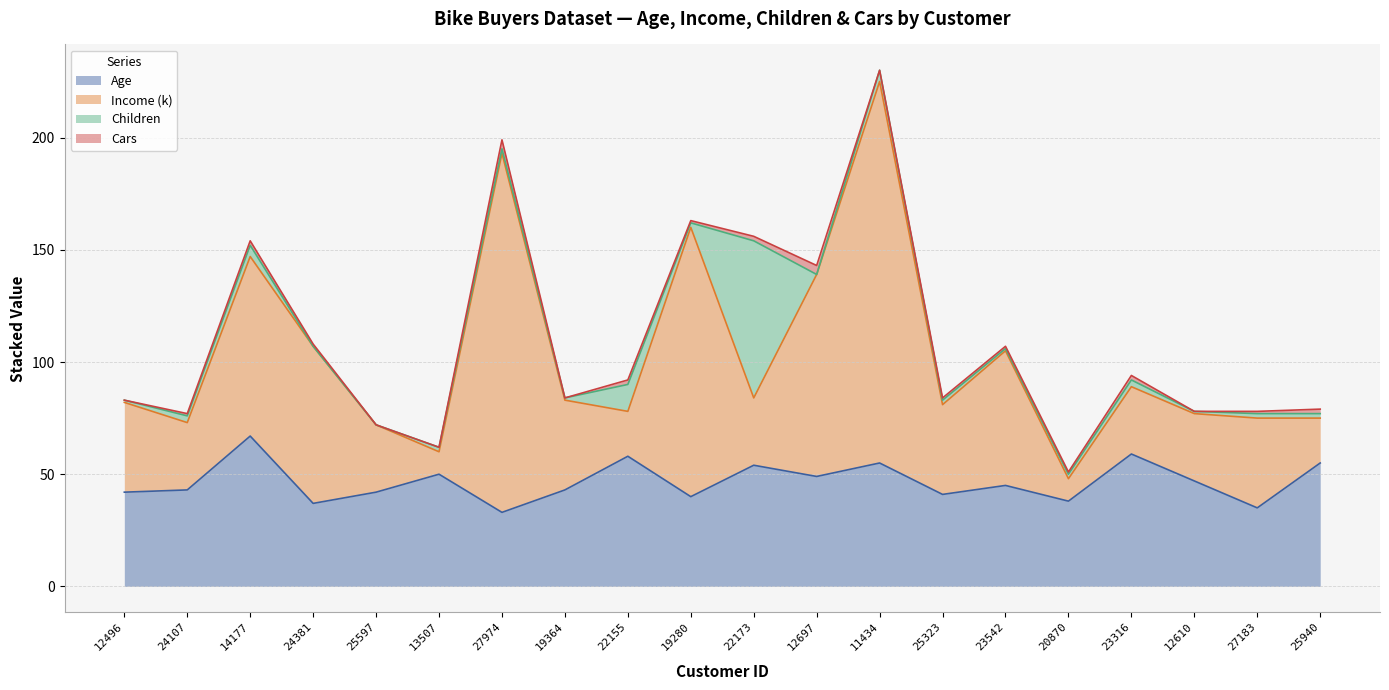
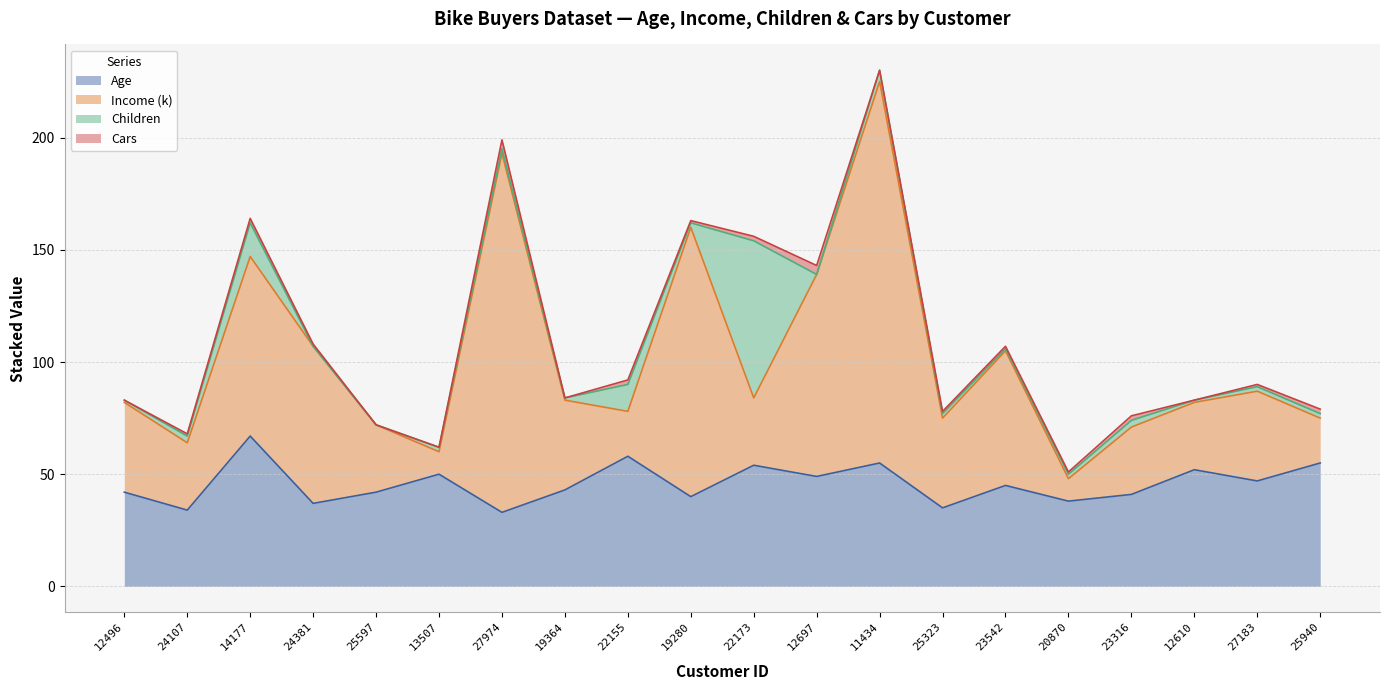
Age, 24107: 43 -> 34
Children, 14177: 5 -> 15
Age, 25323: 41 -> 35
Age, 23316: 59 -> 41
Age, 12610: 47 -> 52
Age, 27183: 35 -> 47
